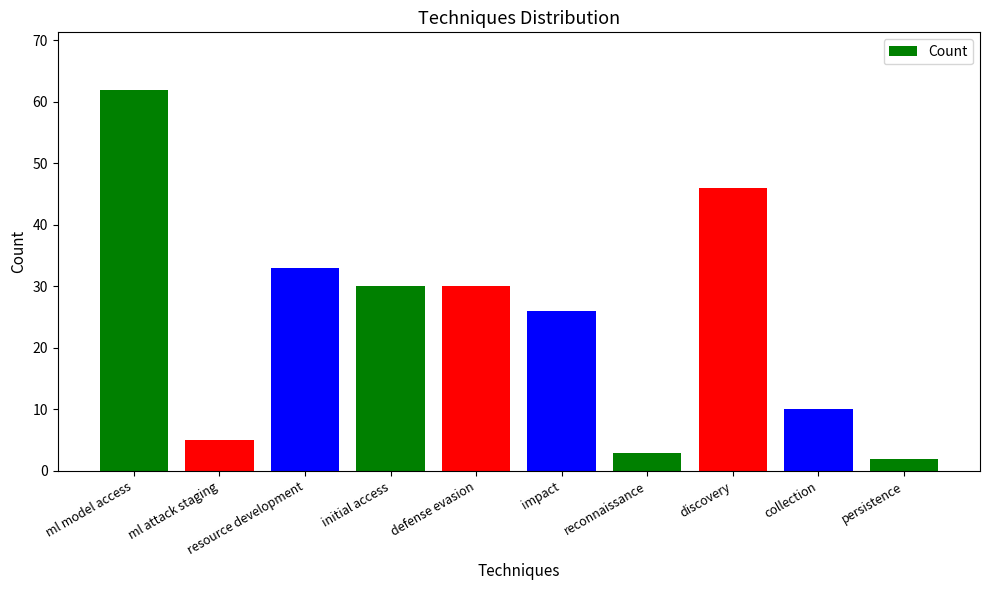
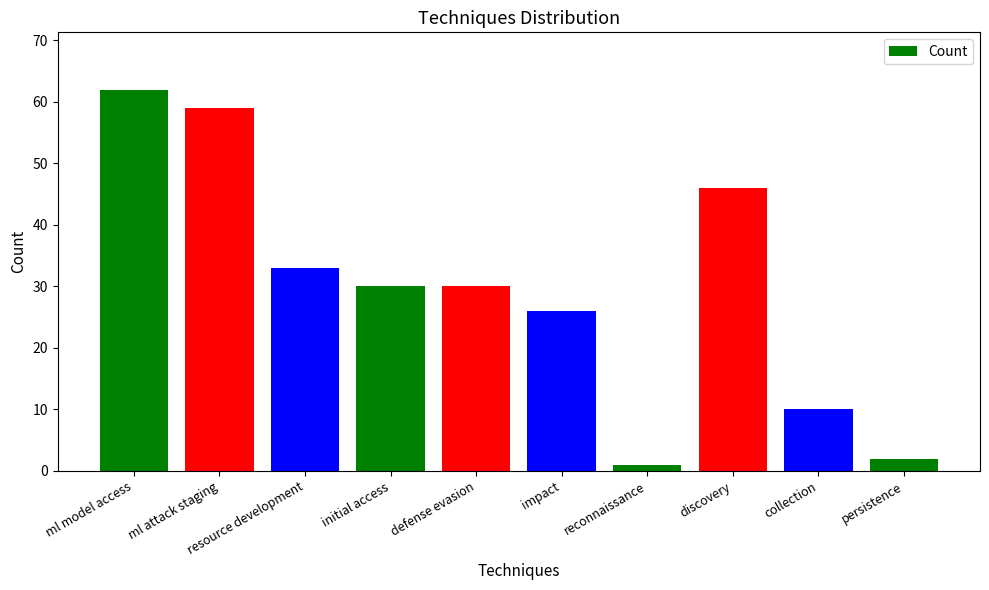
ml attack staging: 5 -> 59
reconnaissance: 3 -> 1
